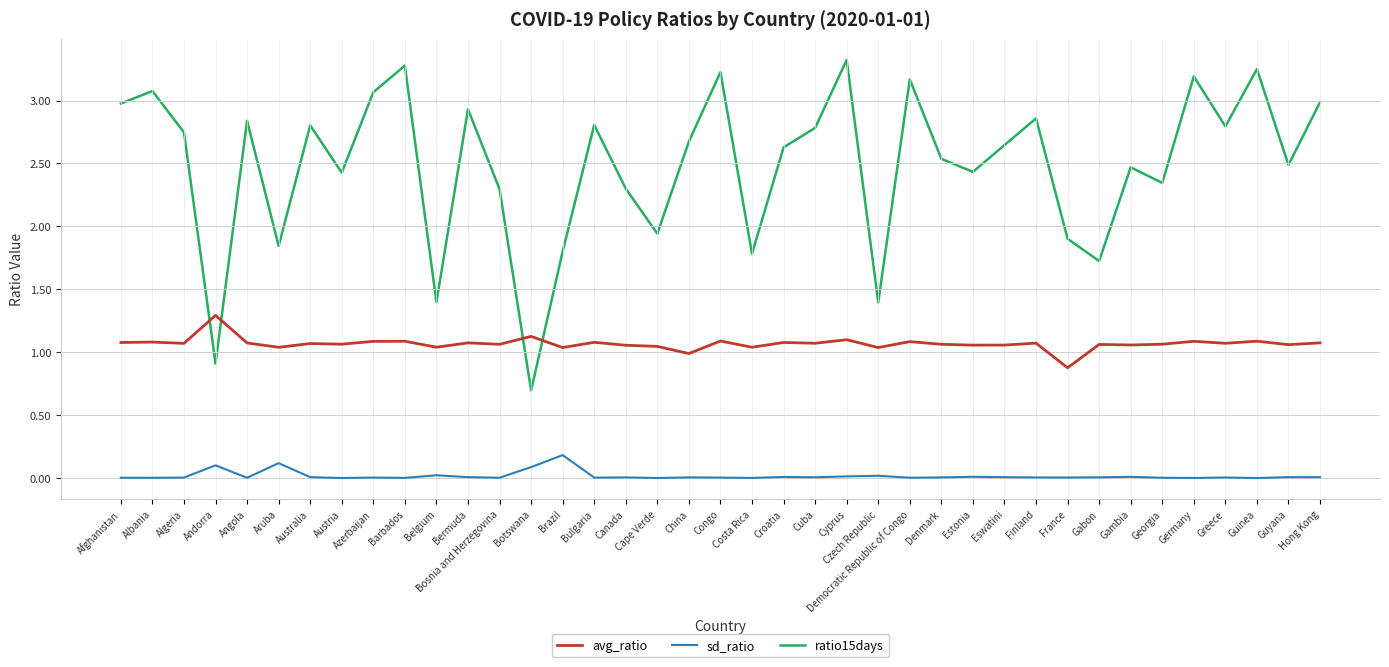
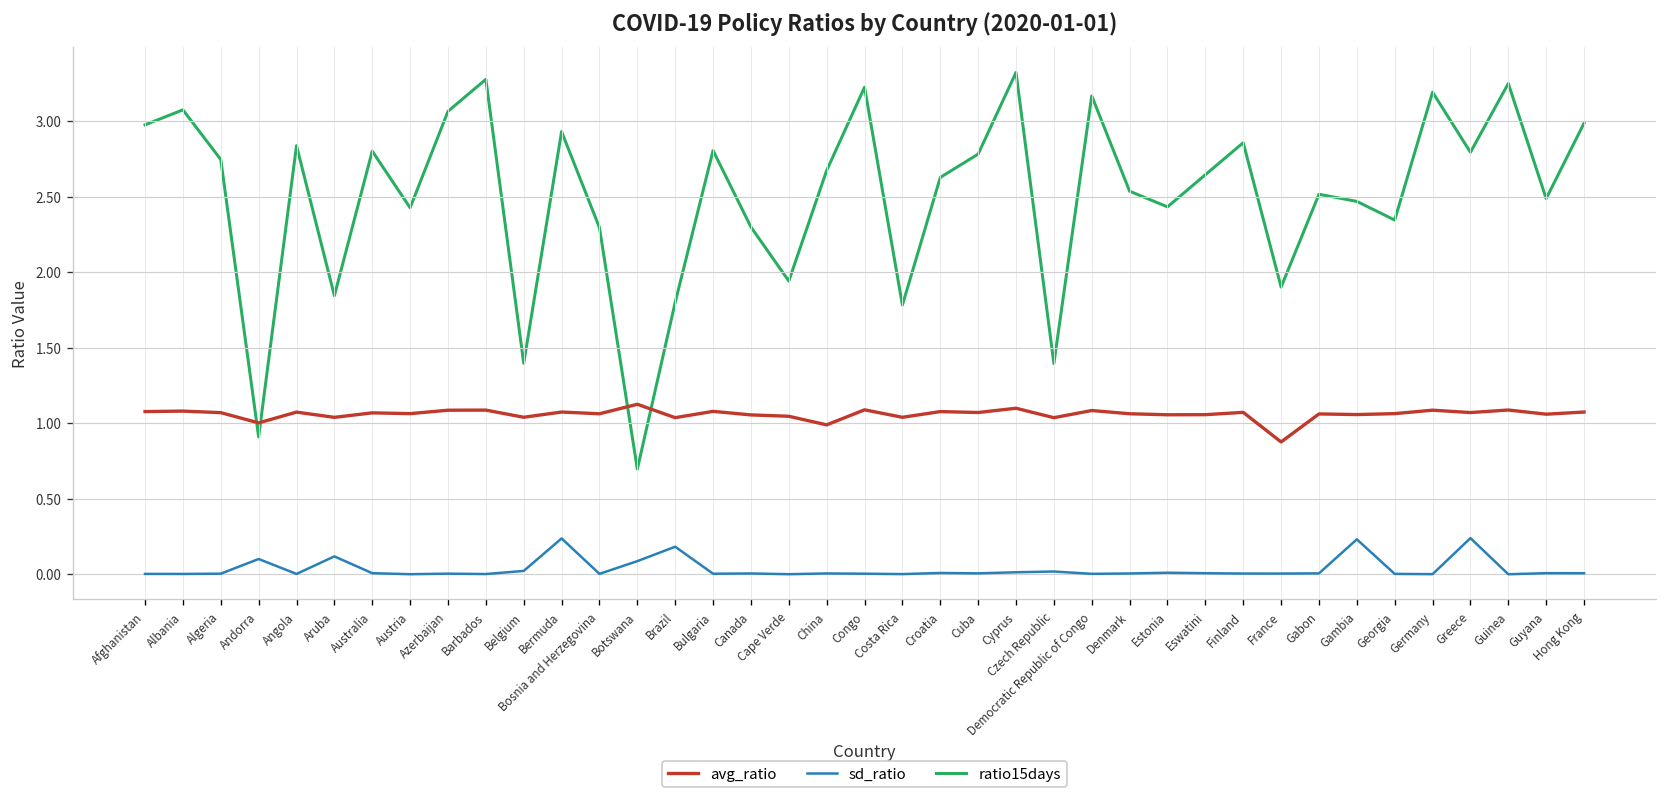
avg_ratio, Andorra: 1.29 -> 1.00
sd_ratio, Bermuda: 0.01 -> 0.24
ratio15days, Gabon: 1.72 -> 2.52
sd_ratio, Gambia: 0.01 -> 0.23
sd_ratio, Greece: 0.01 -> 0.24
